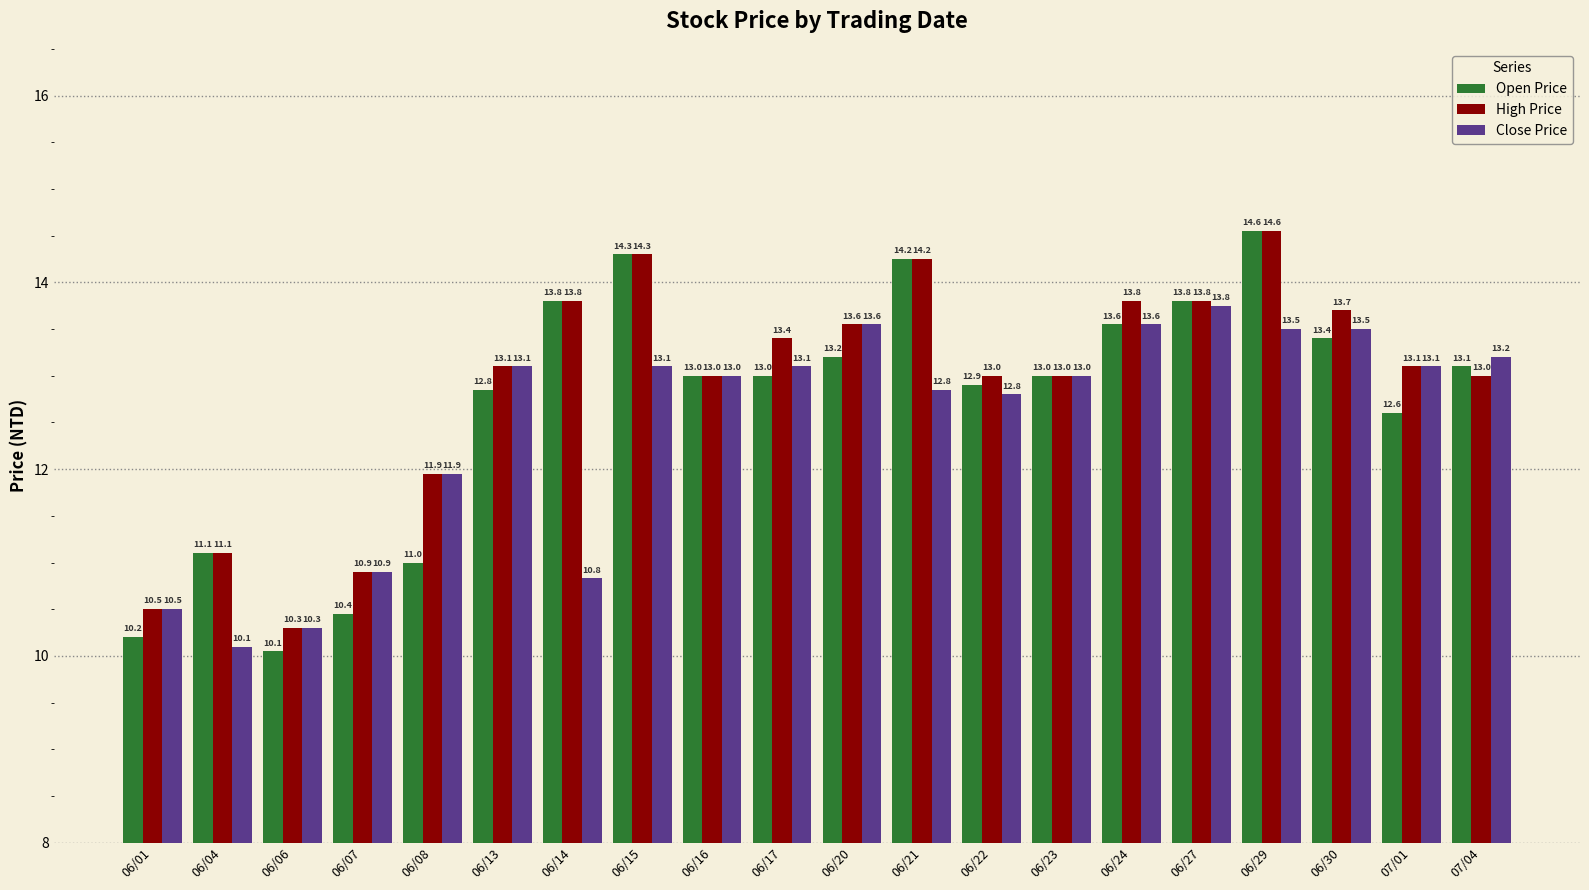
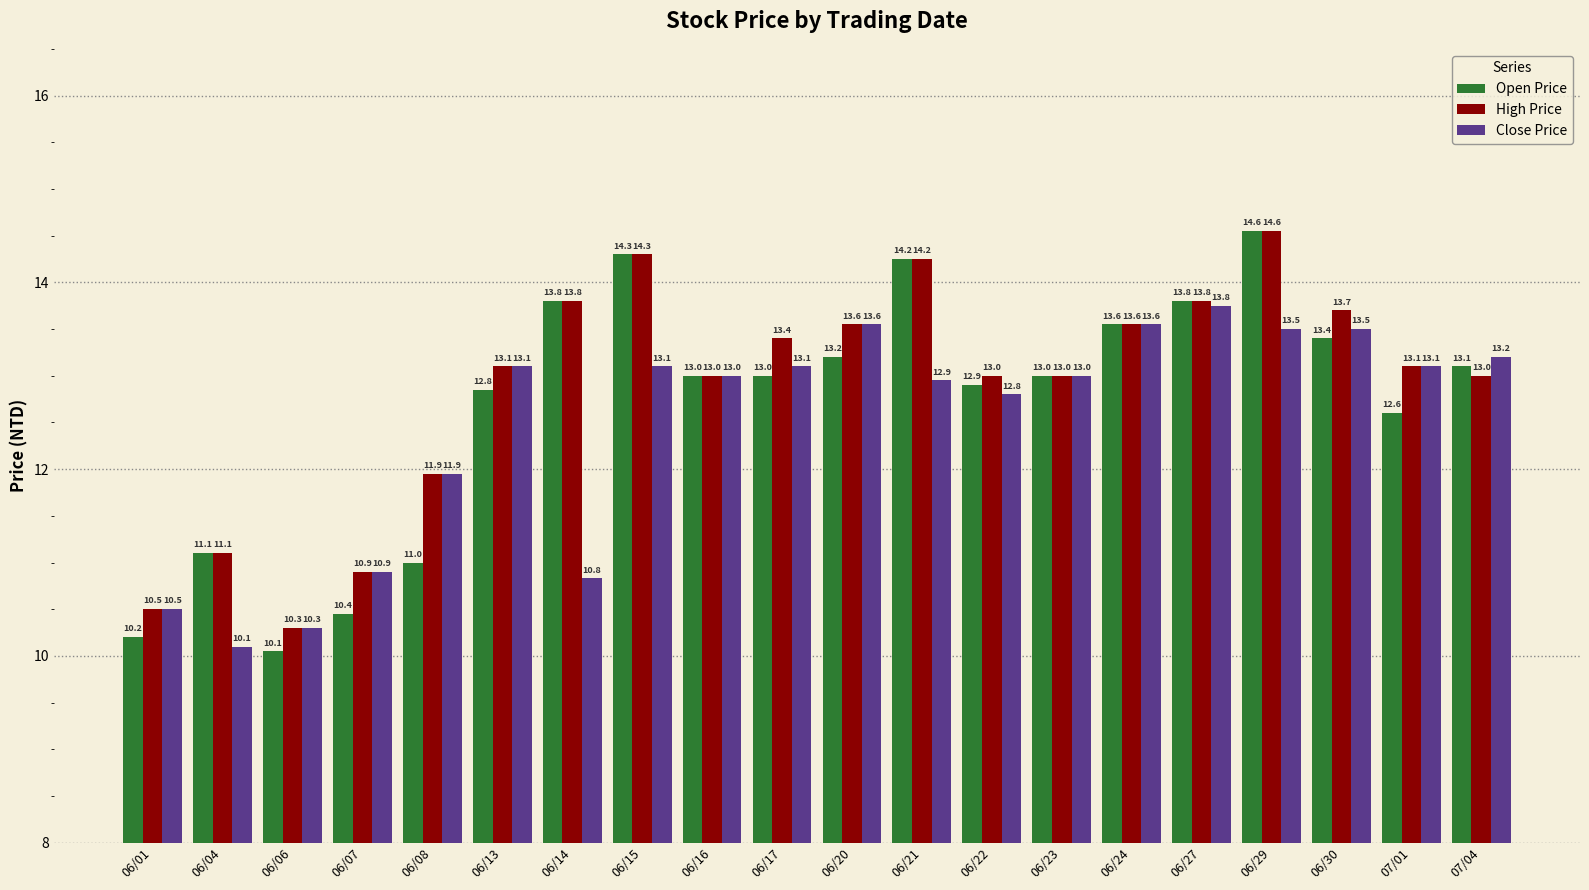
Close Price, 06/21: 12.8 -> 12.9
High Price, 06/24: 13.8 -> 13.6
